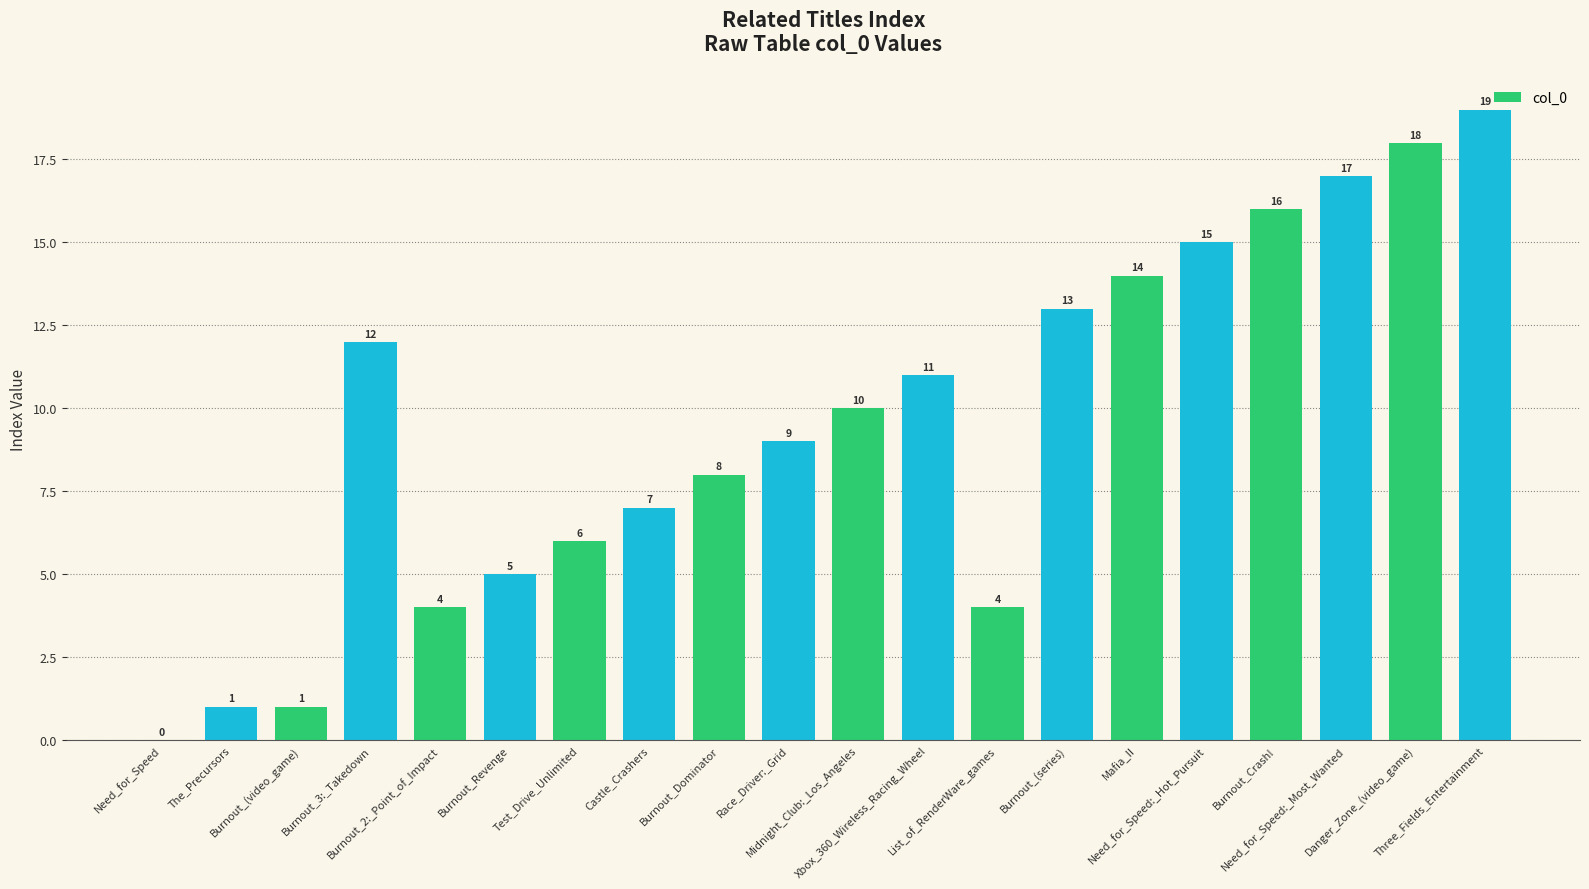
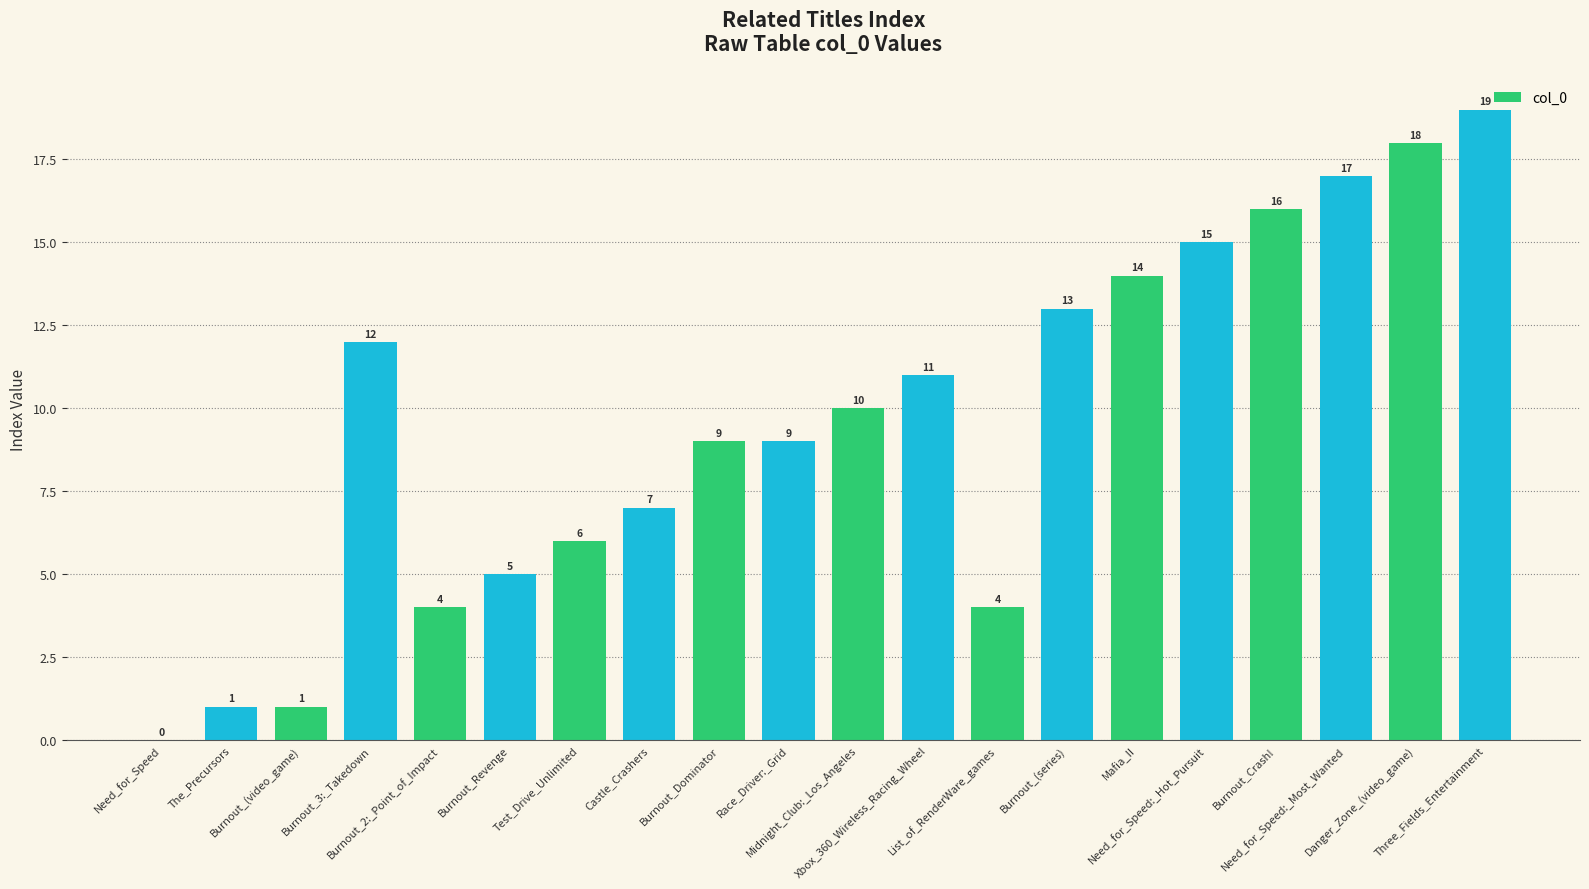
Burnout_Dominator: 8 -> 9
